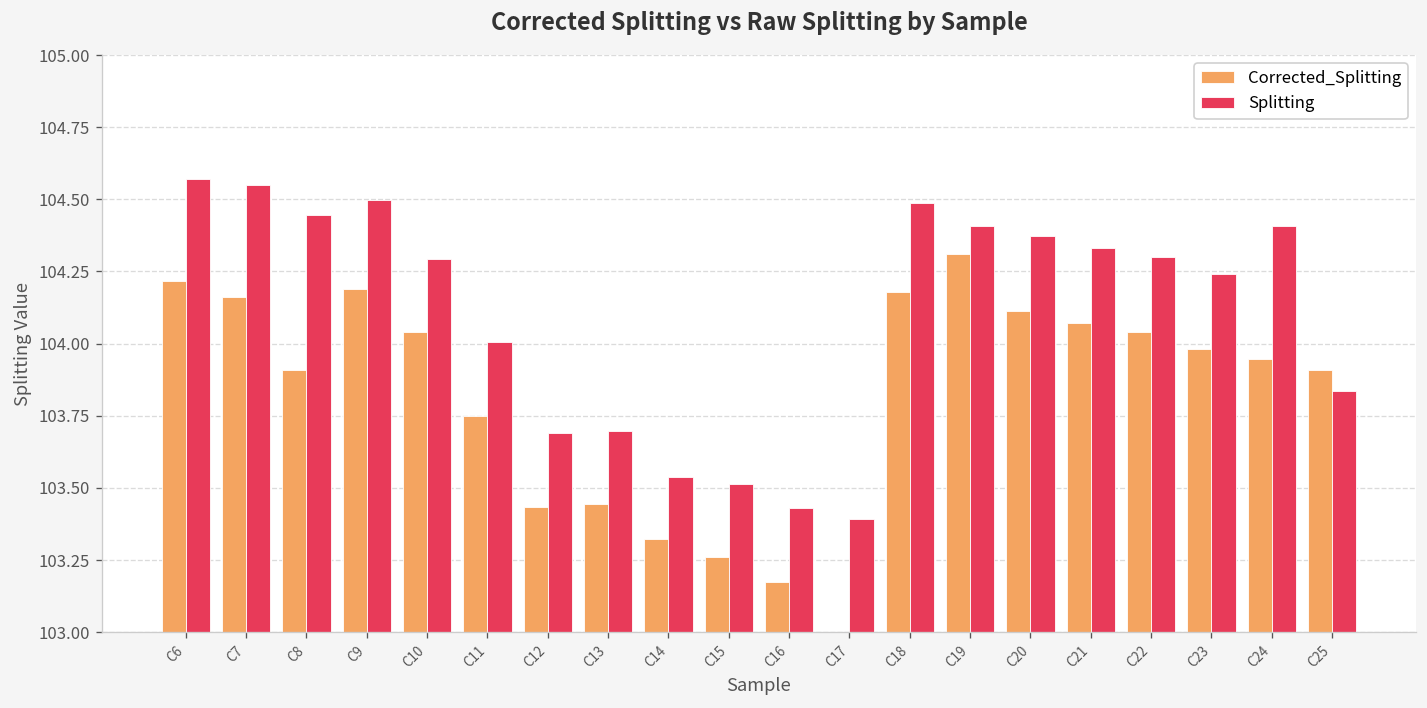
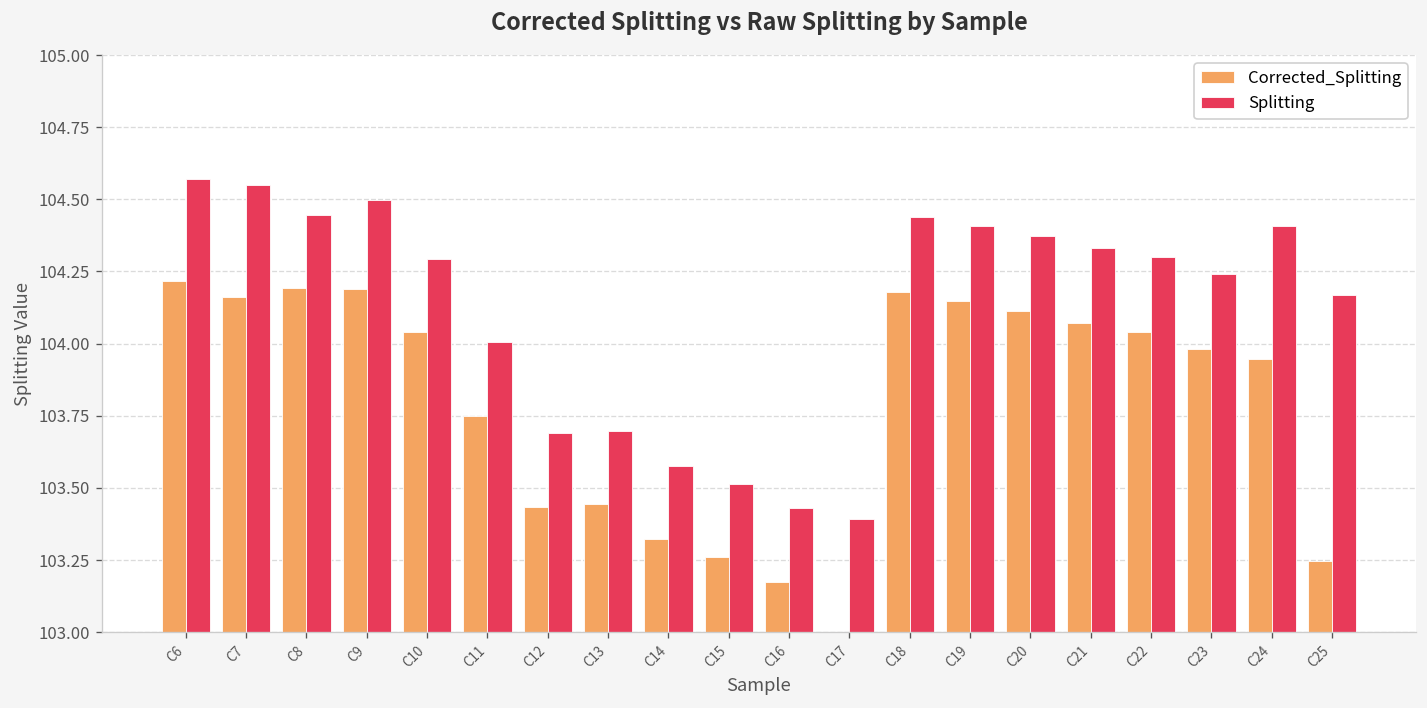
Corrected_Splitting, C8: 103.91 -> 104.19
Splitting, C14: 103.54 -> 103.58
Splitting, C18: 104.49 -> 104.44
Corrected_Splitting, C19: 104.31 -> 104.15
Corrected_Splitting, C25: 103.91 -> 103.25
Splitting, C25: 103.83 -> 104.17
